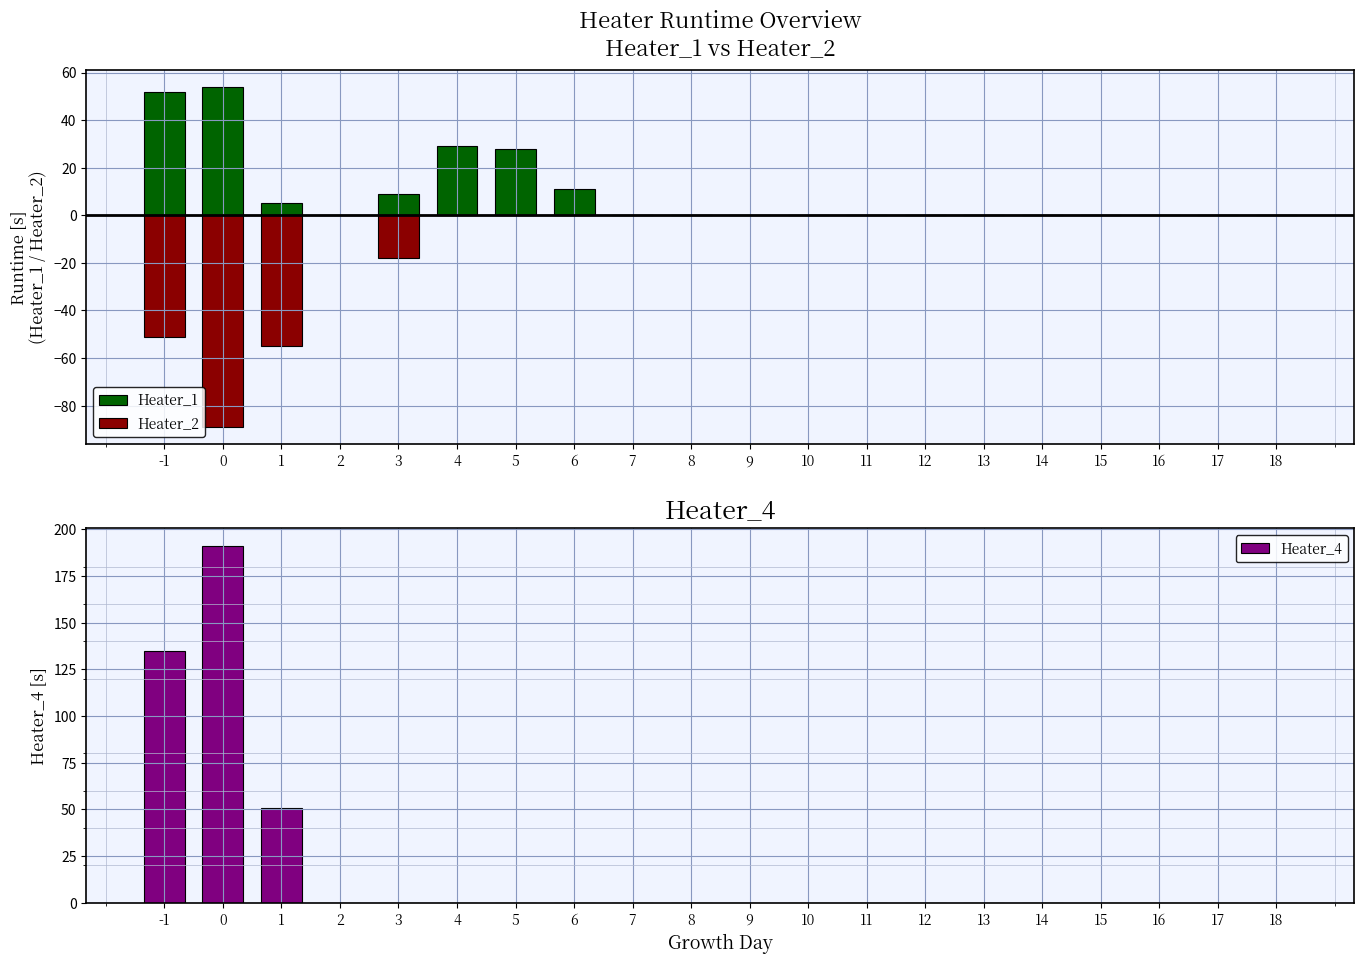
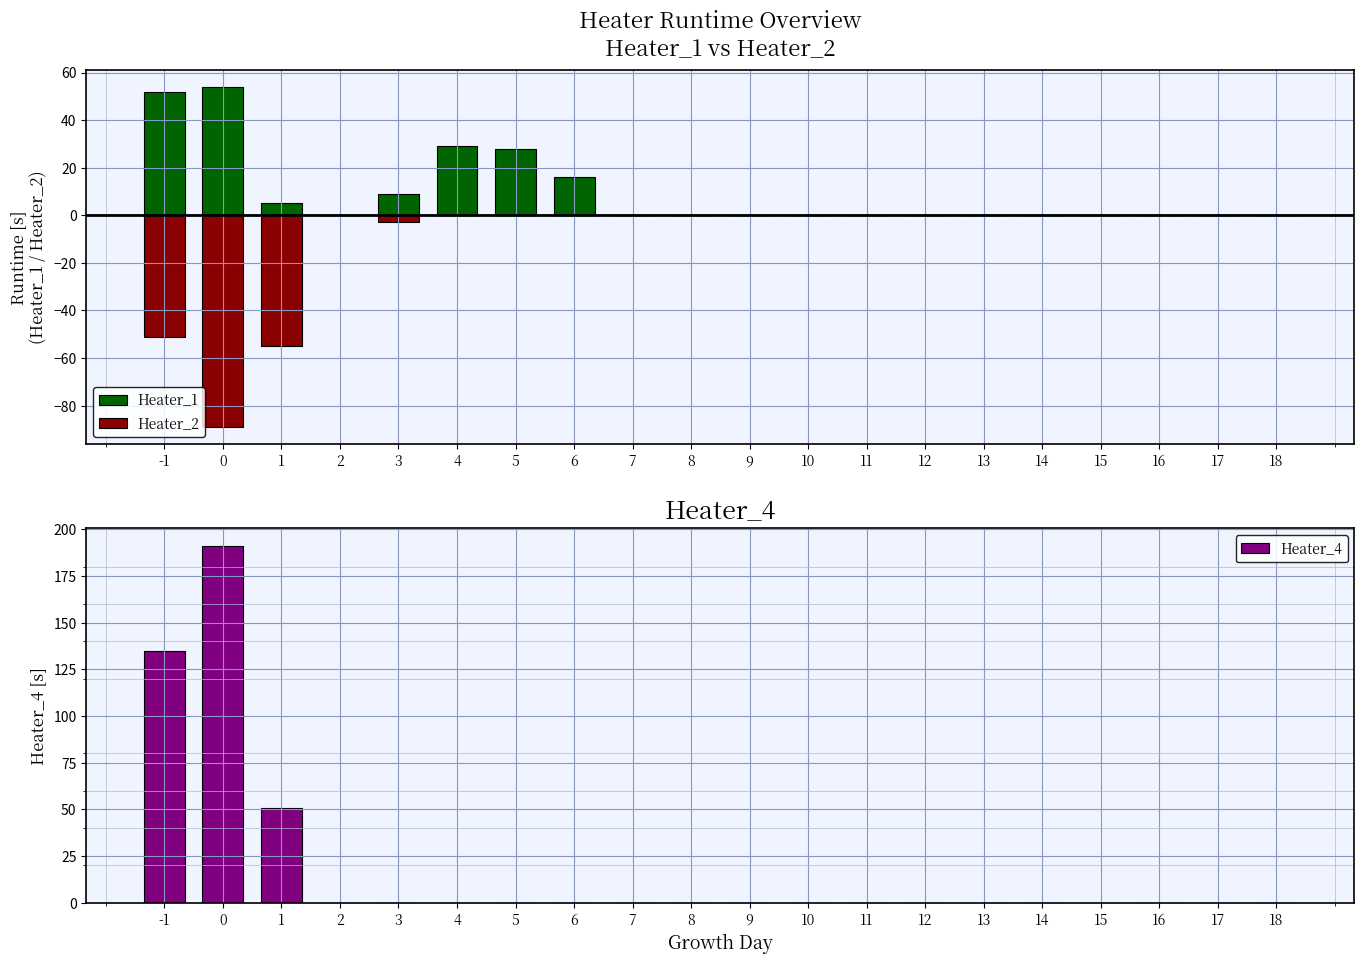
Heater Runtime Overview Heater_1 vs Heater_2, Heater_2, 3: -18 -> -3
Heater Runtime Overview Heater_1 vs Heater_2, Heater_1, 6: 11 -> 16
